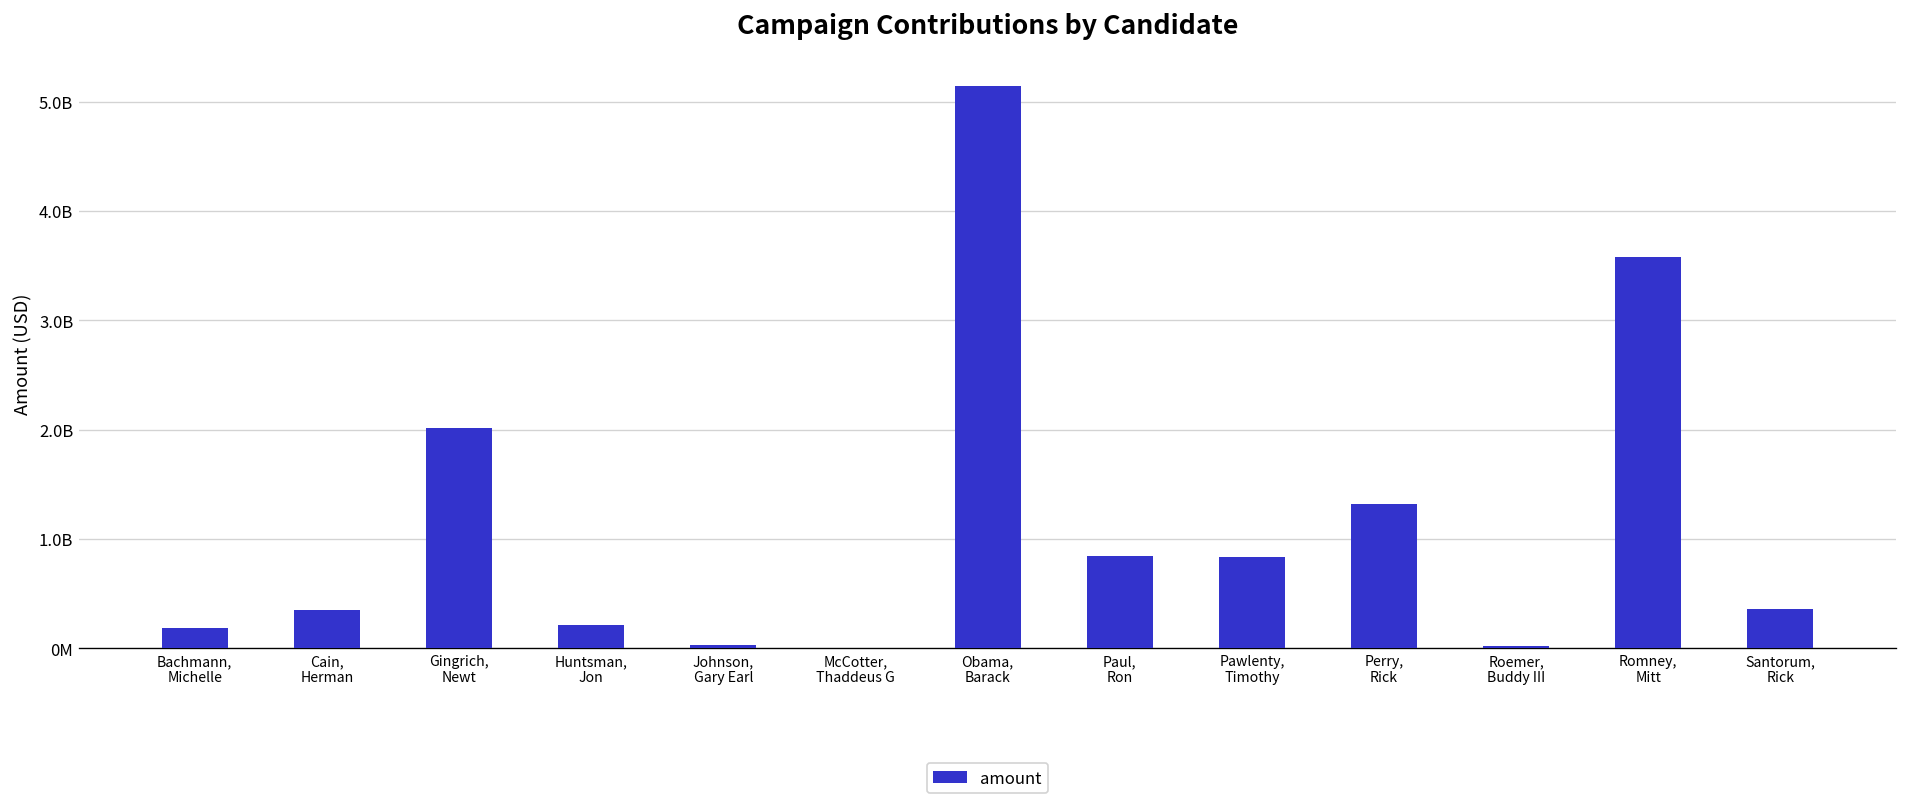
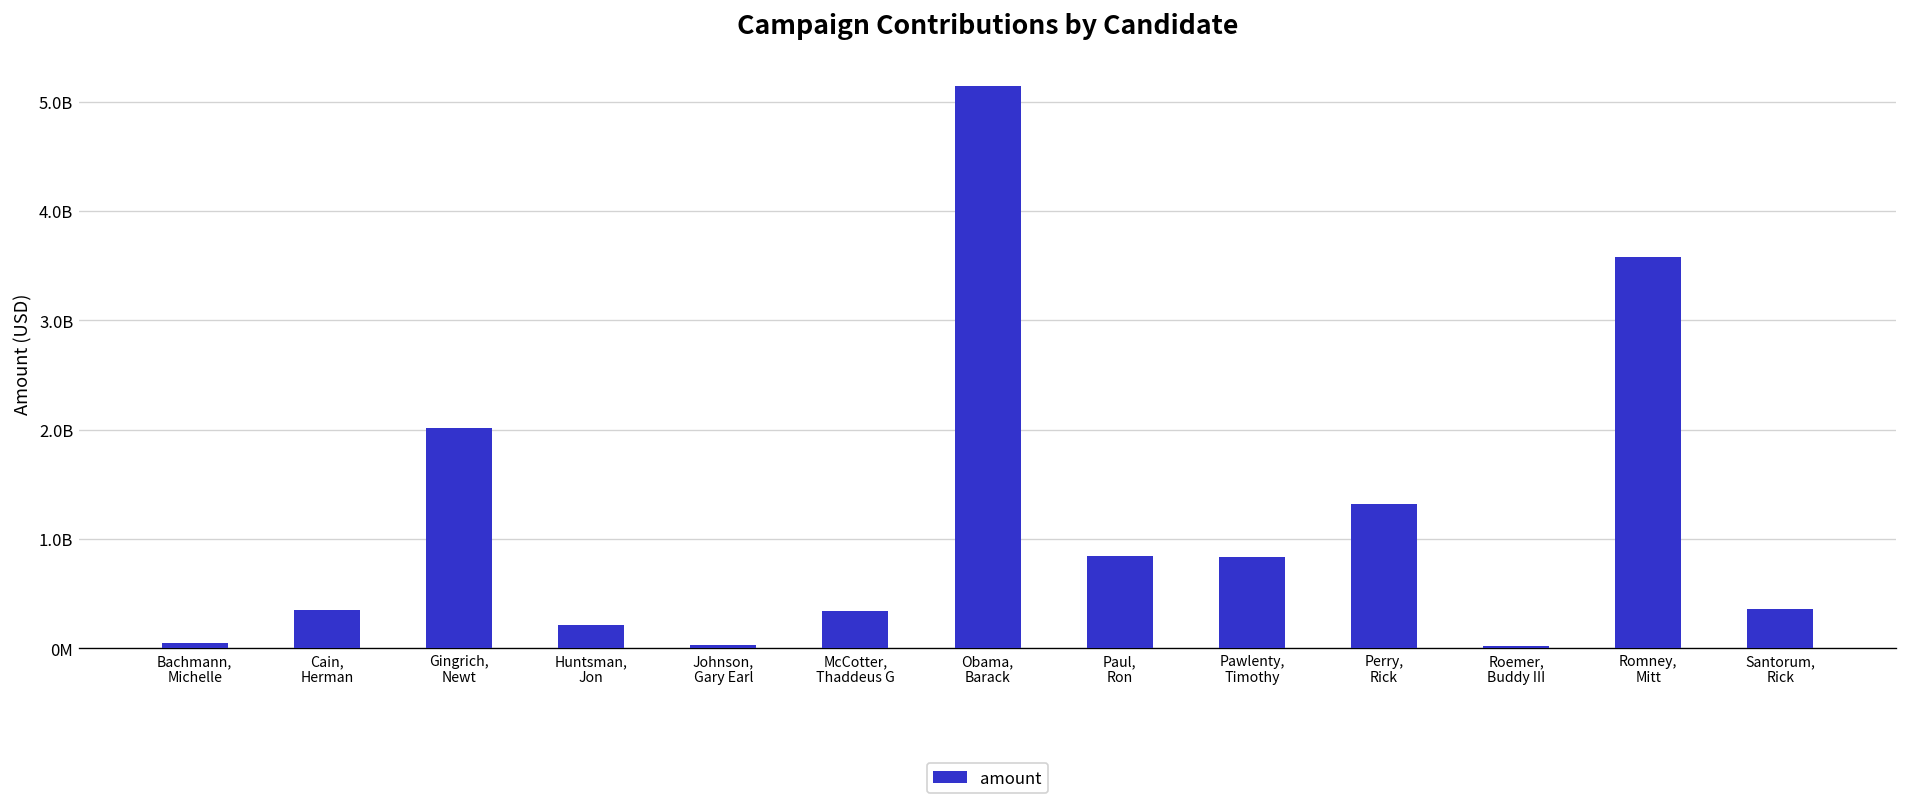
Bachmann, Michelle: 200000000 -> 0
McCotter, Thaddeus G: 0 -> 300000000
